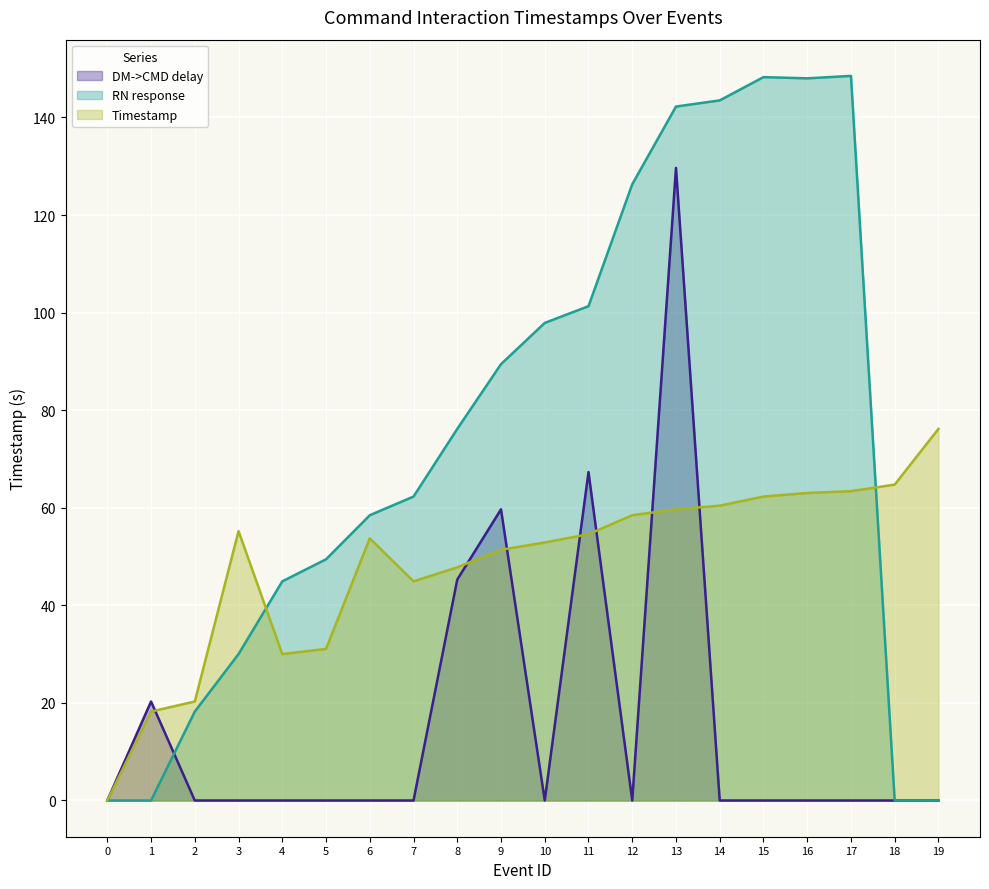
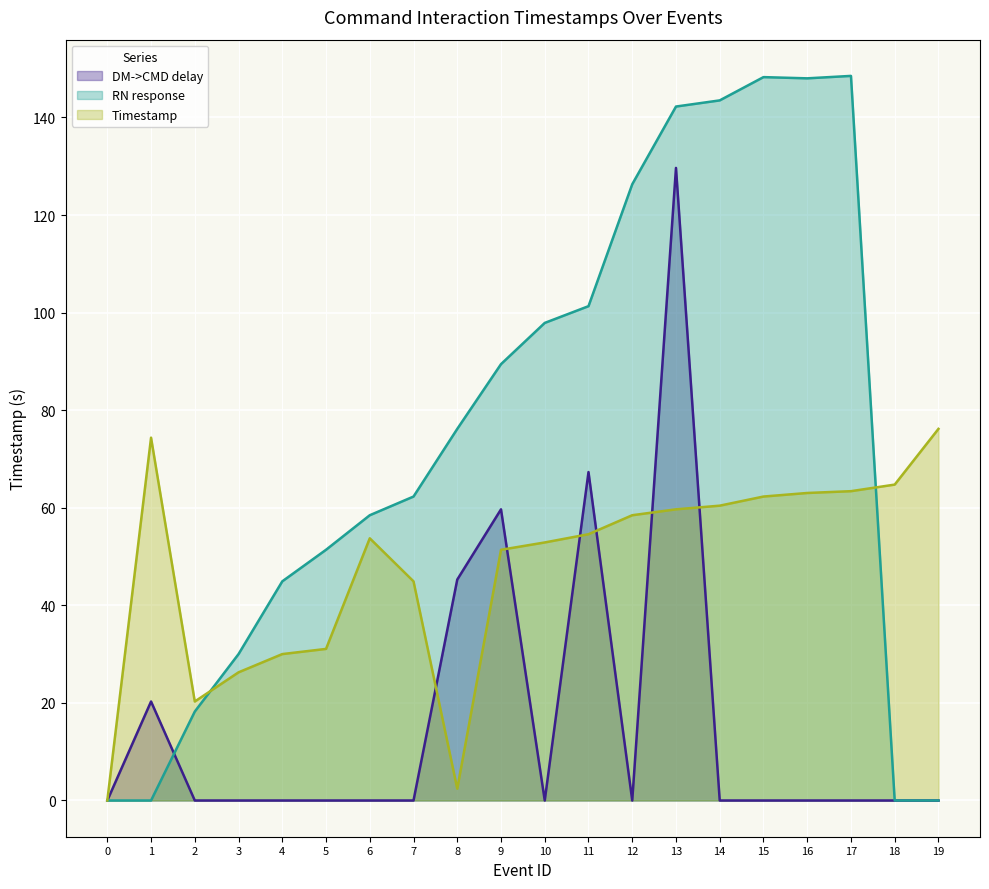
Timestamp, 1: 18 -> 74
Timestamp, 3: 55 -> 26
RN response, 5: 49 -> 51
Timestamp, 8: 48 -> 2
